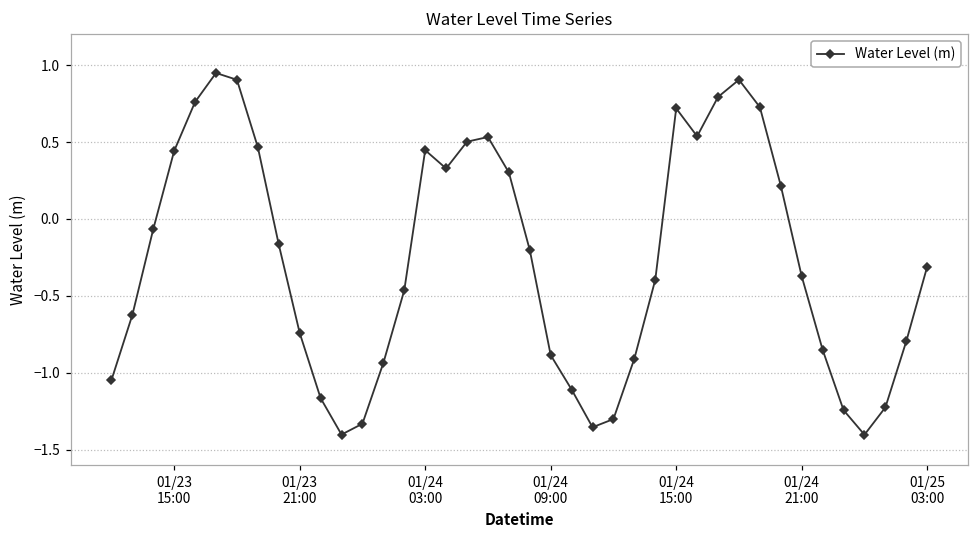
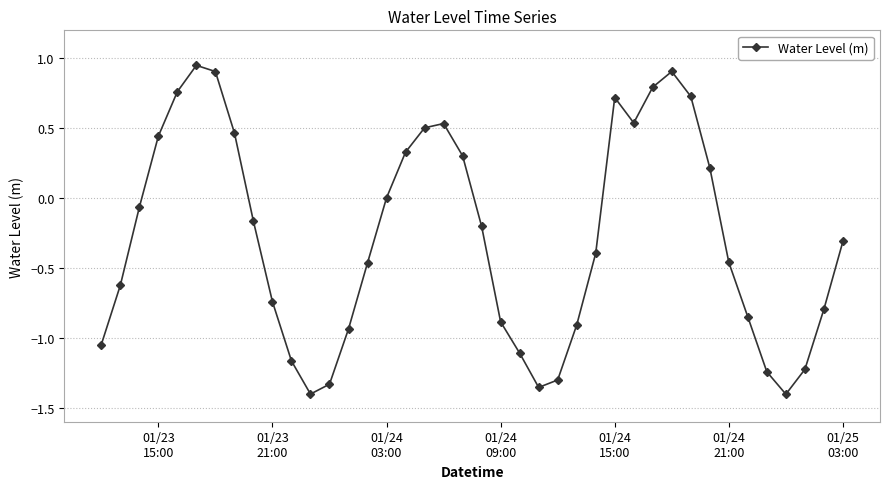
01/24 03:00: 0.45 -> 0.00
01/24 21:00: -0.37 -> -0.46
